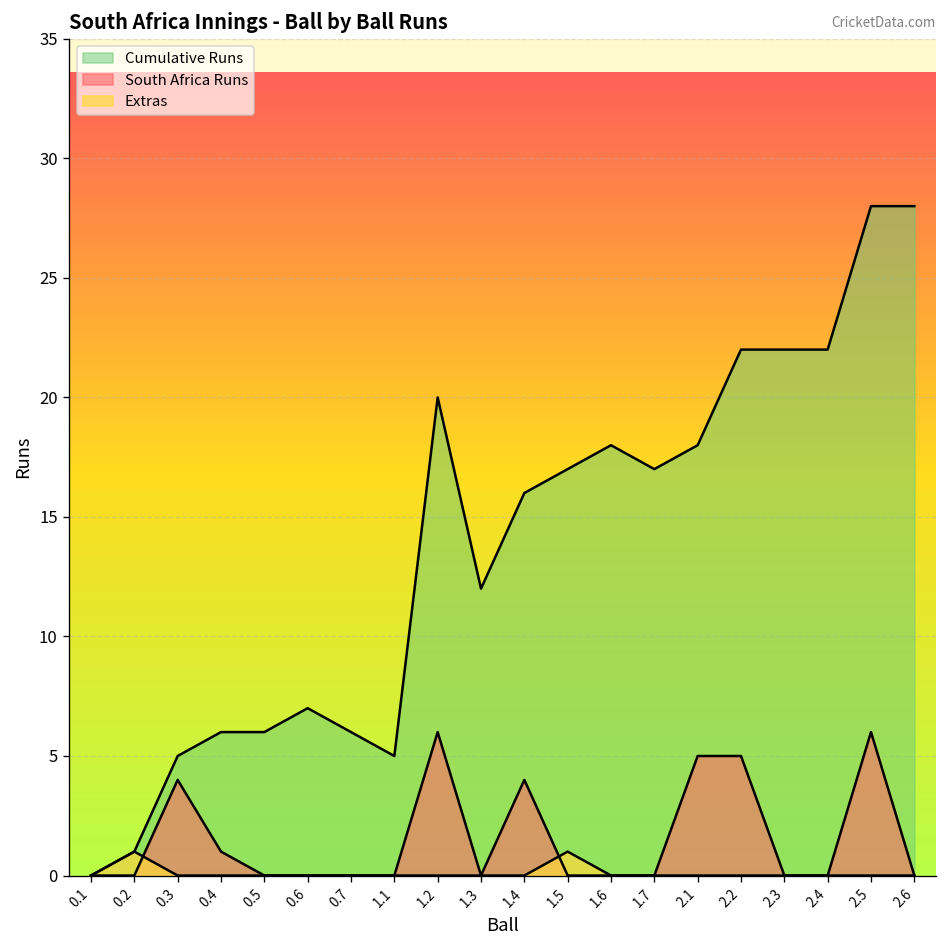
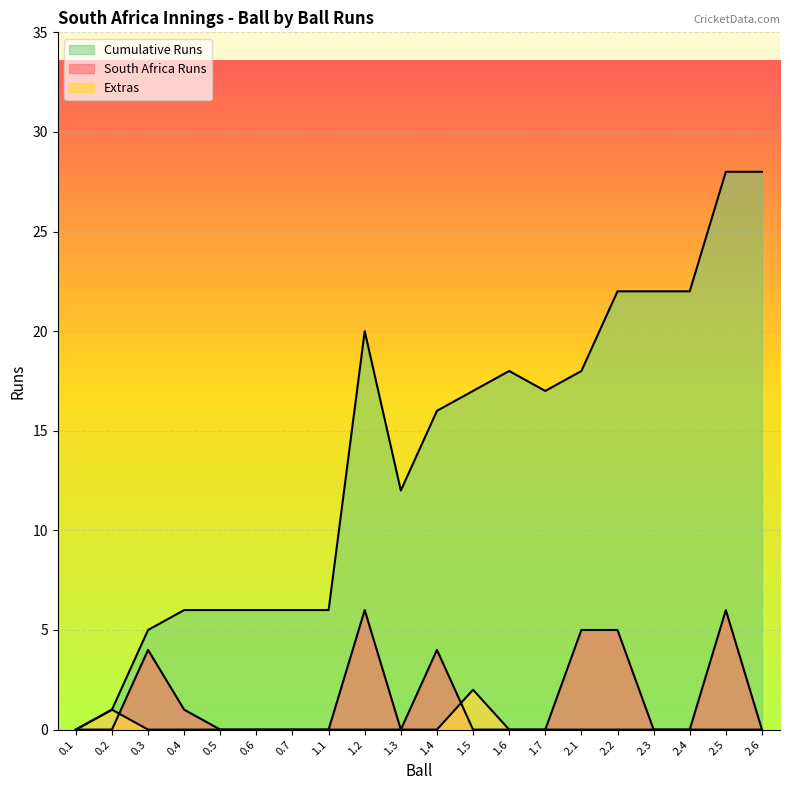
Cumulative Runs, 0.6: 7 -> 6
Cumulative Runs, 1.1: 5 -> 6
Extras, 1.5: 1 -> 2
